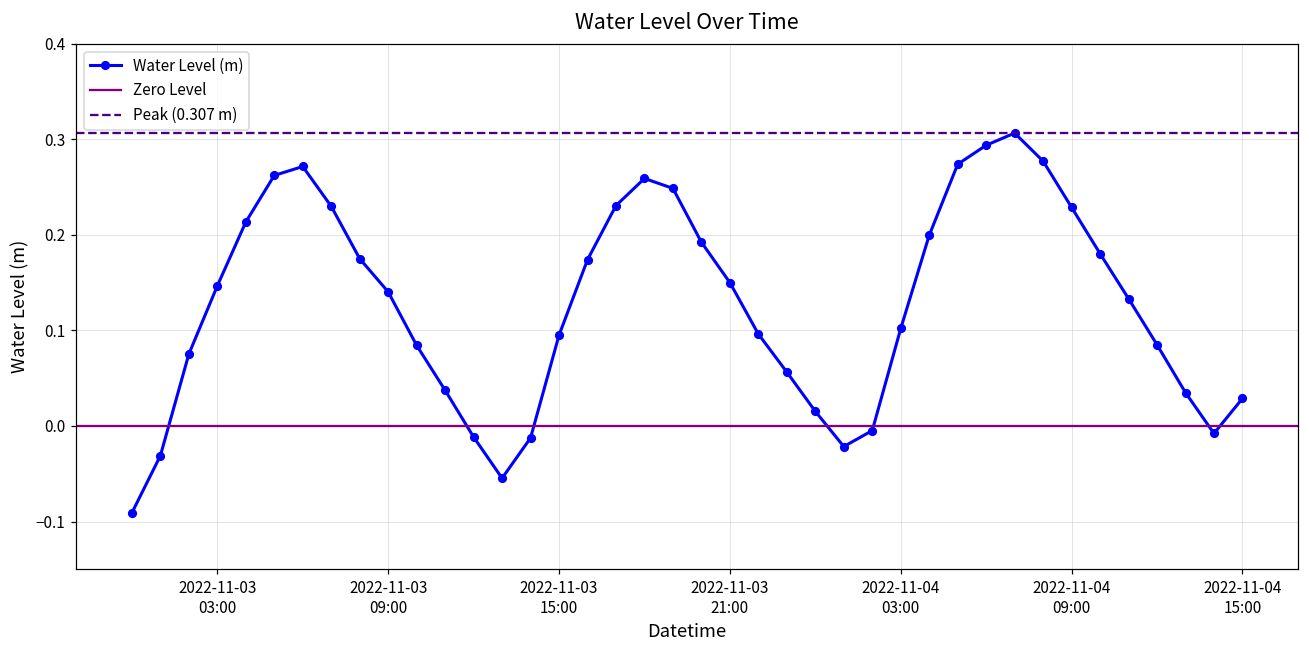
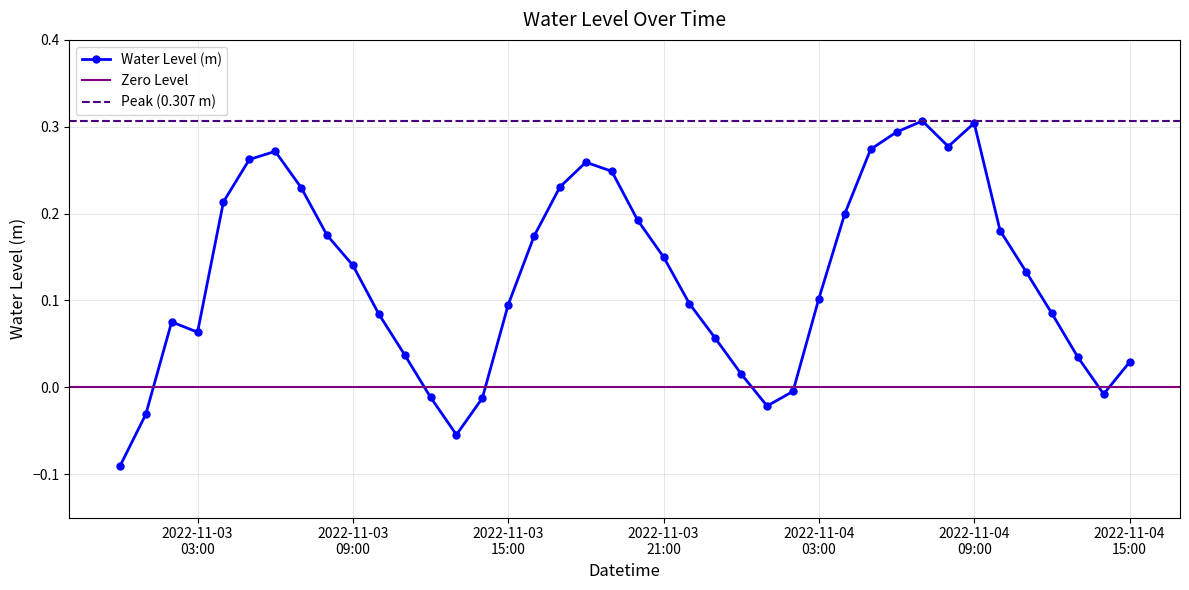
2022-11-03 03:00: 0.15 -> 0.06
2022-11-04 09:00: 0.23 -> 0.30
